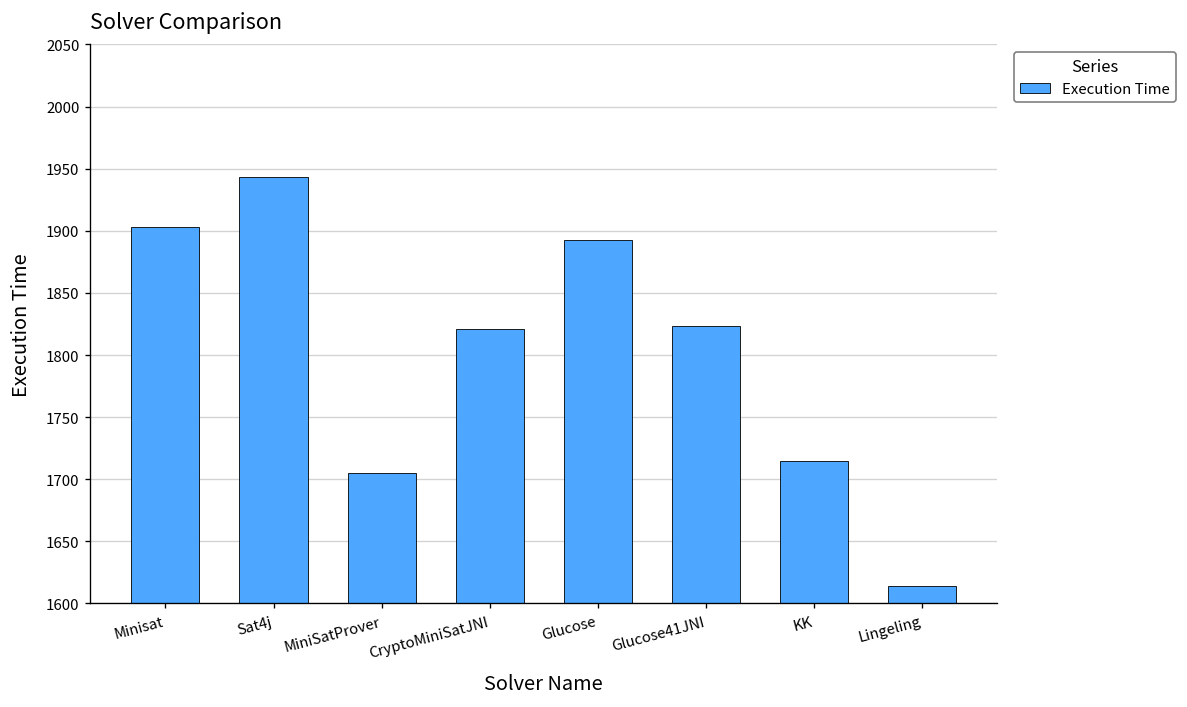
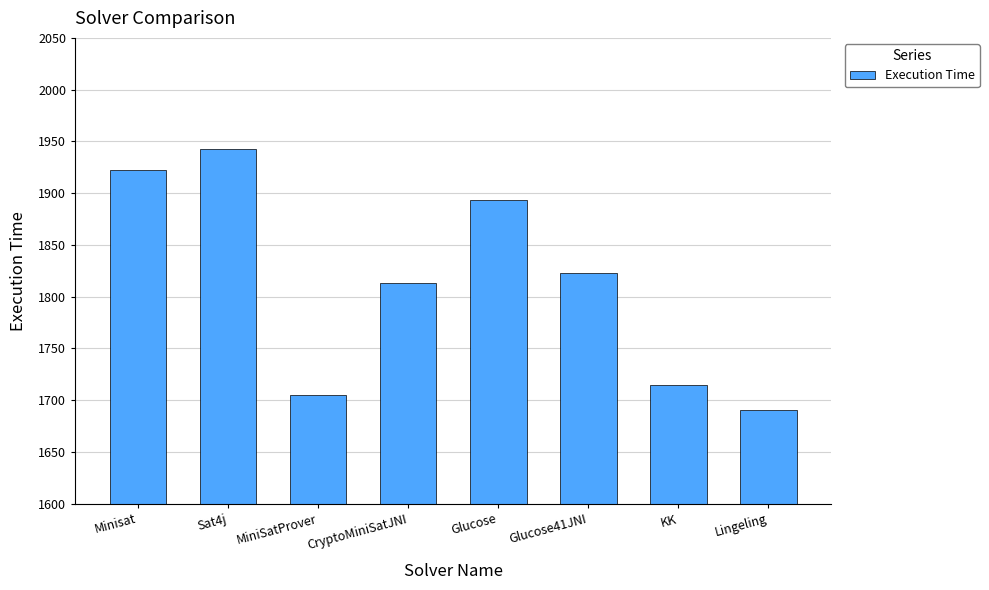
Minisat: 1903 -> 1922
CryptoMiniSatJNI: 1821 -> 1813
Lingeling: 1614 -> 1691
